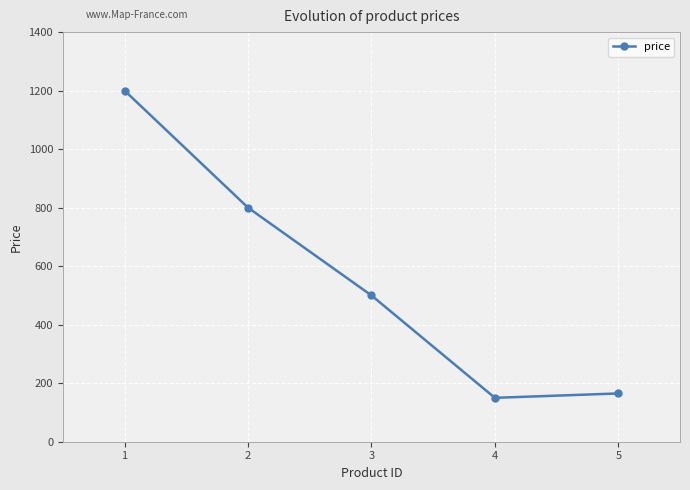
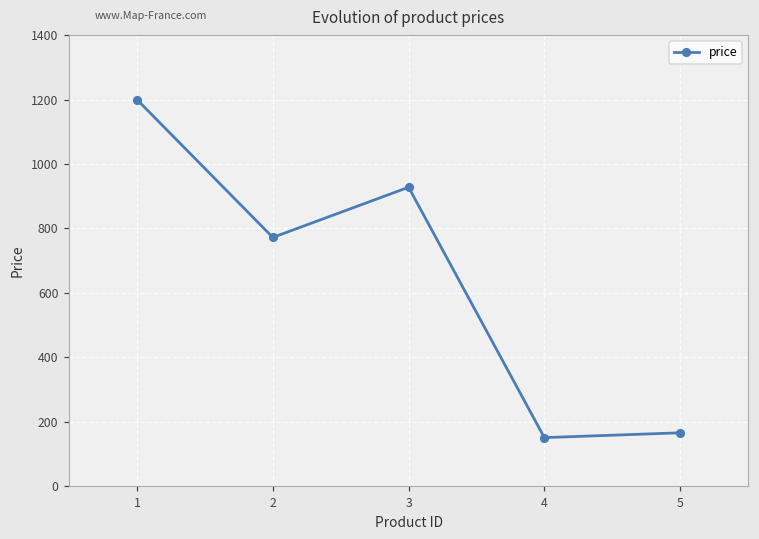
2: 800 -> 770
3: 500 -> 930
